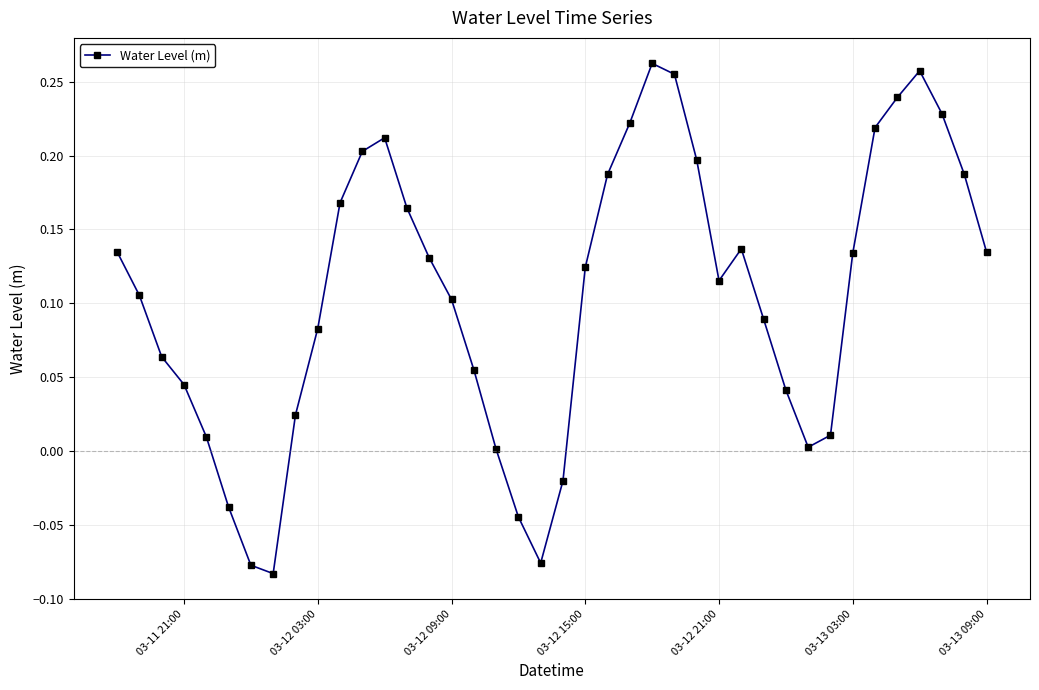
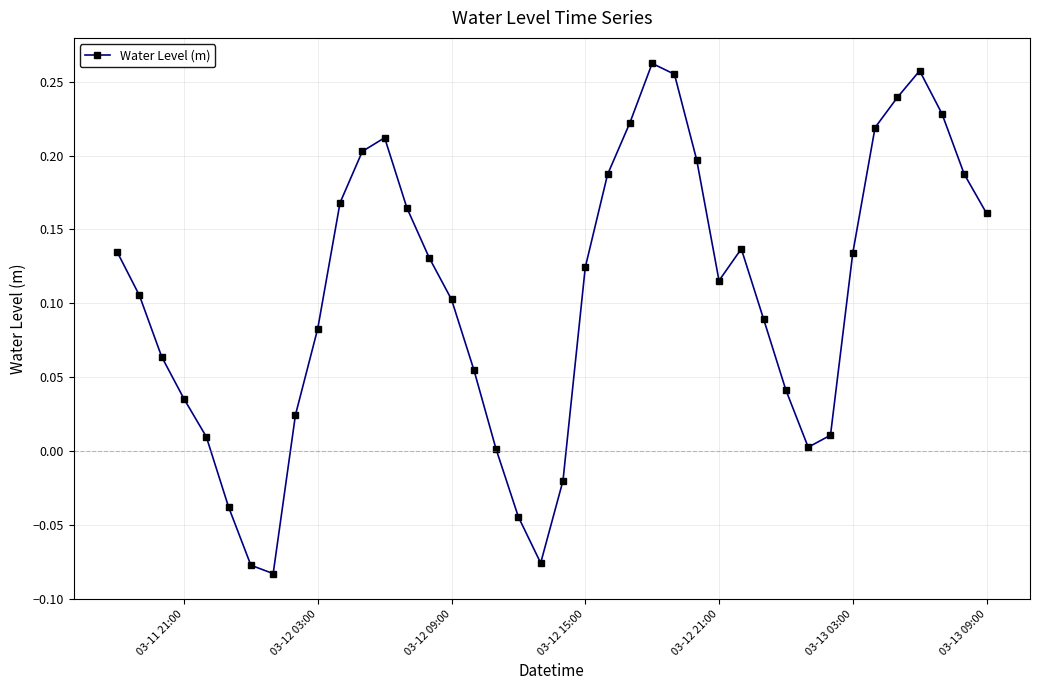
03-11 21:00: 0.045 -> 0.035
03-13 09:00: 0.135 -> 0.161
